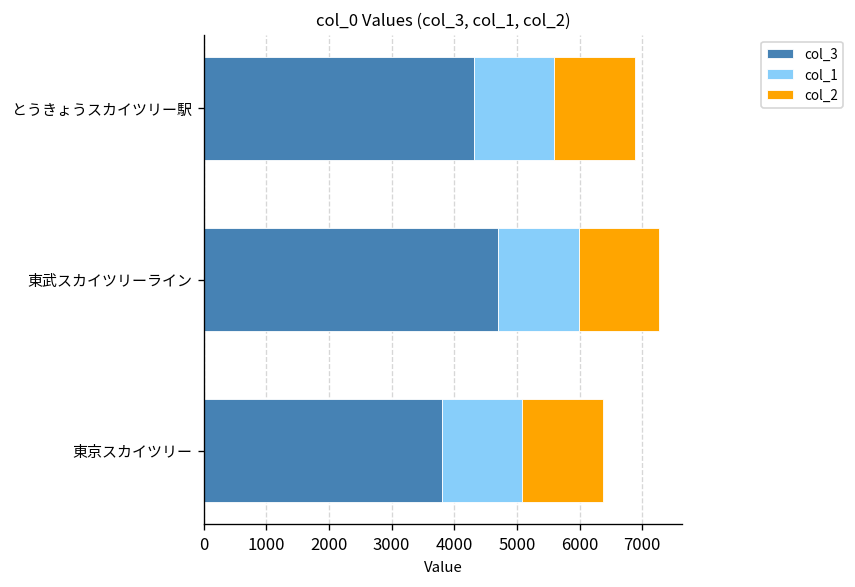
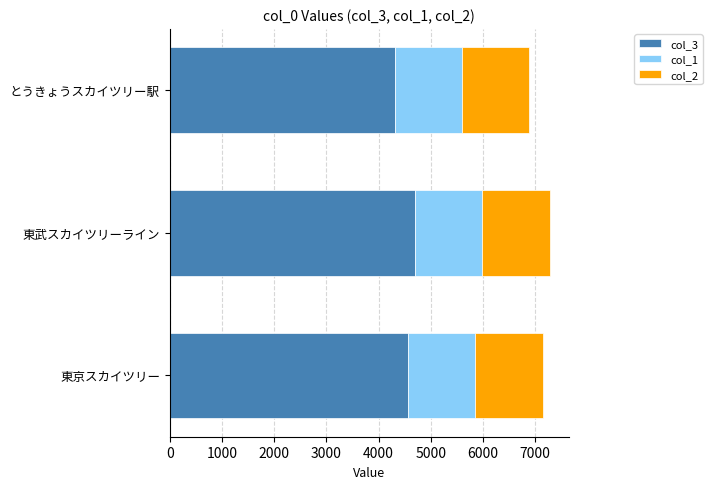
col_3, 東京スカイツリー: 3800 -> 4600
